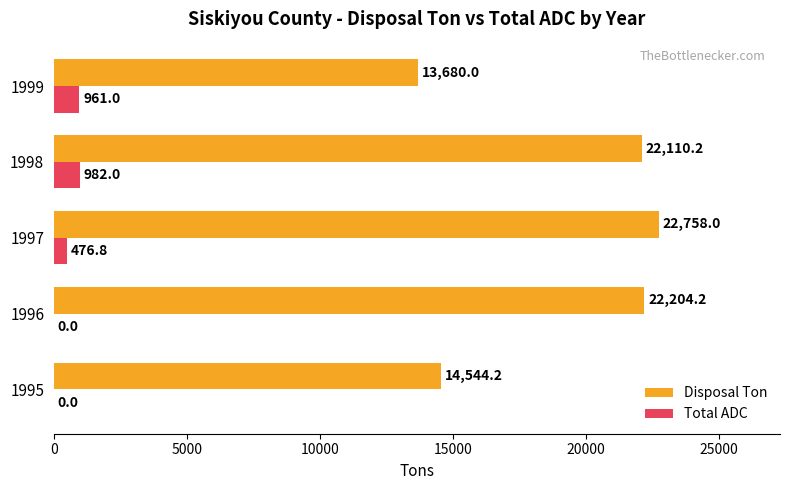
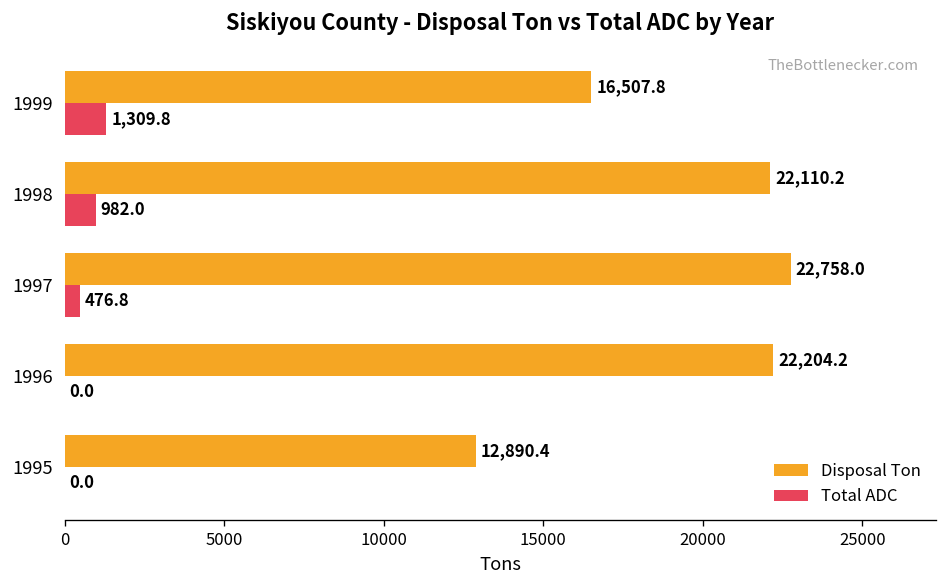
Disposal Ton, 1999: 13,680.0 -> 16,507.8
Total ADC, 1999: 961.0 -> 1,309.8
Disposal Ton, 1995: 14,544.2 -> 12,890.4
